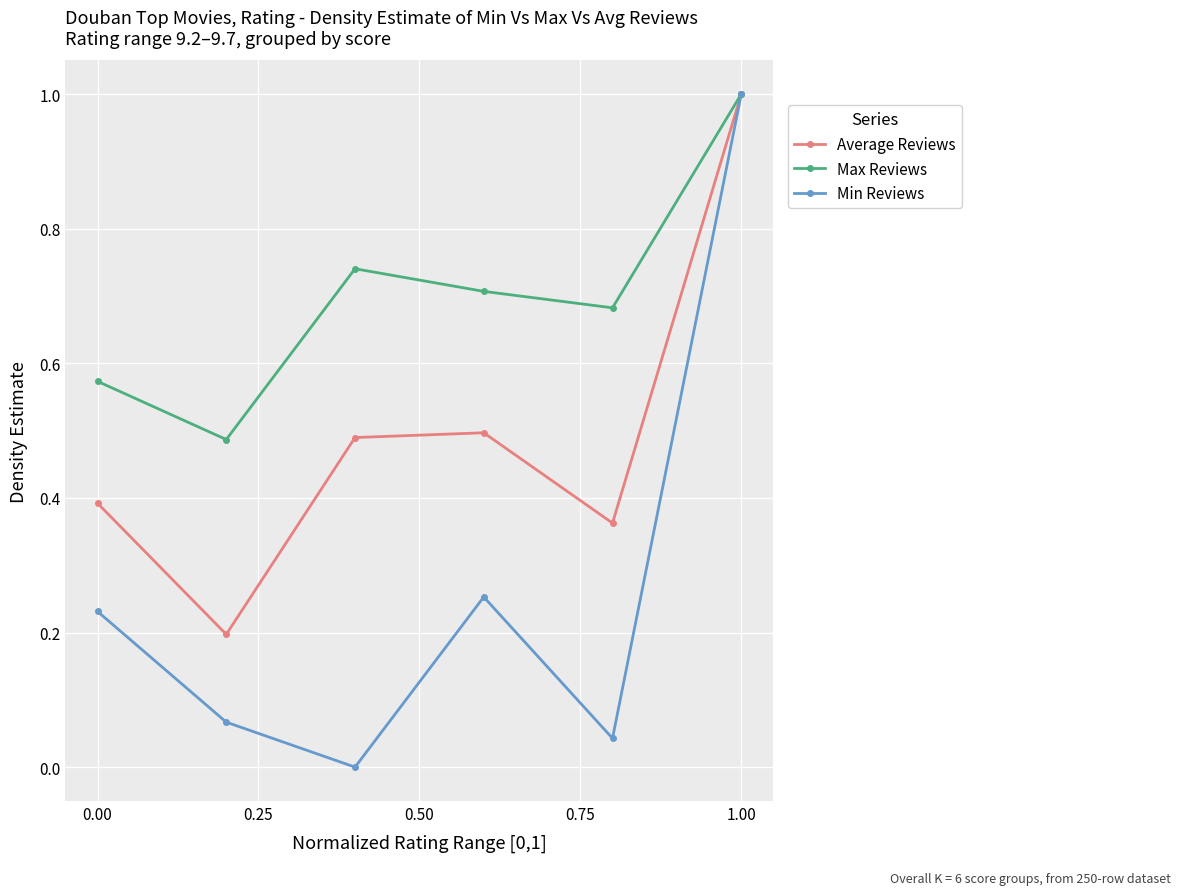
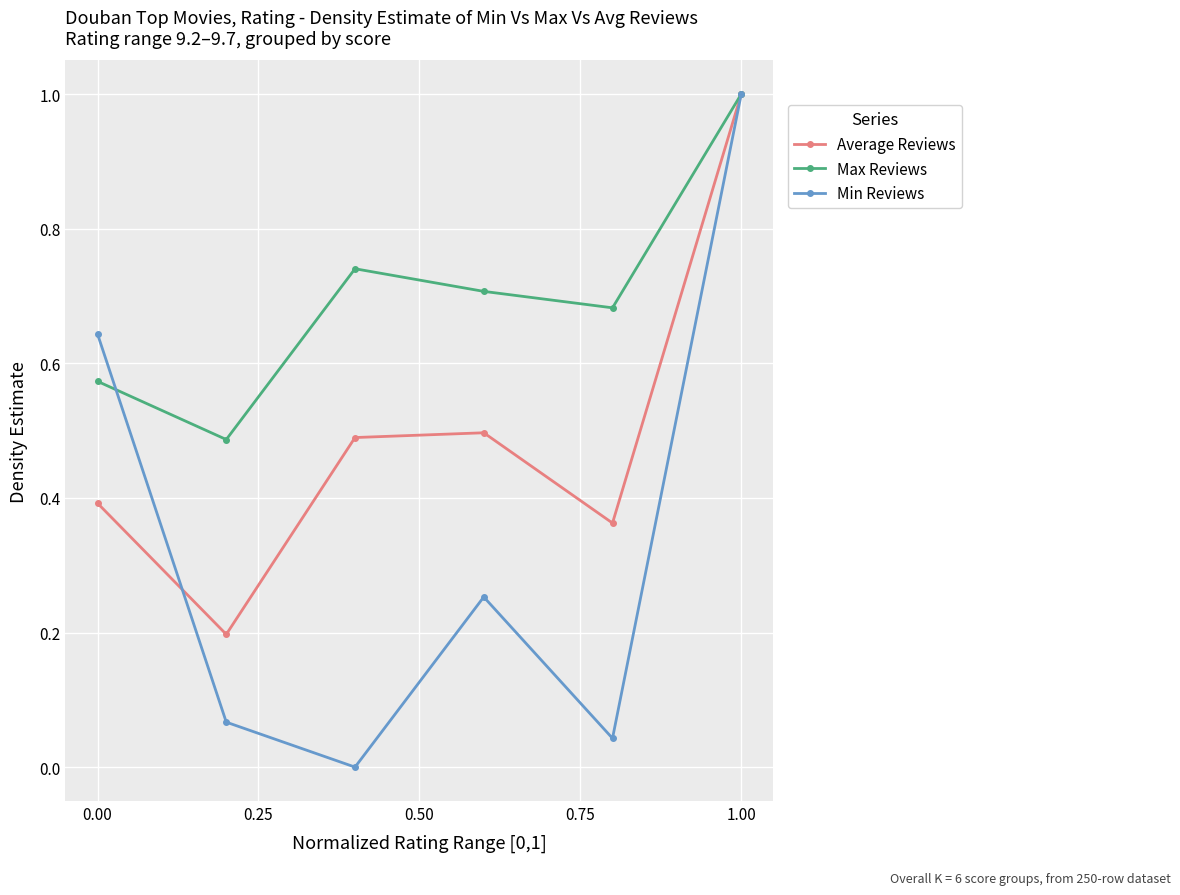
Min Reviews, 0.00: 0.23 -> 0.64
